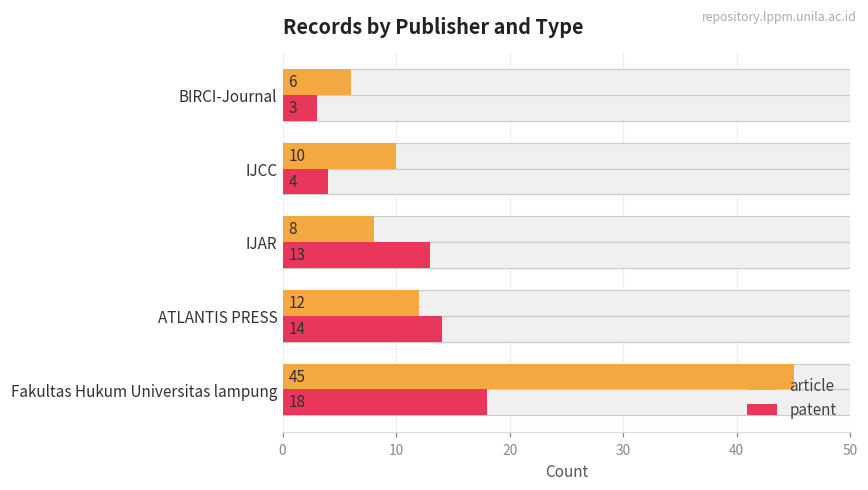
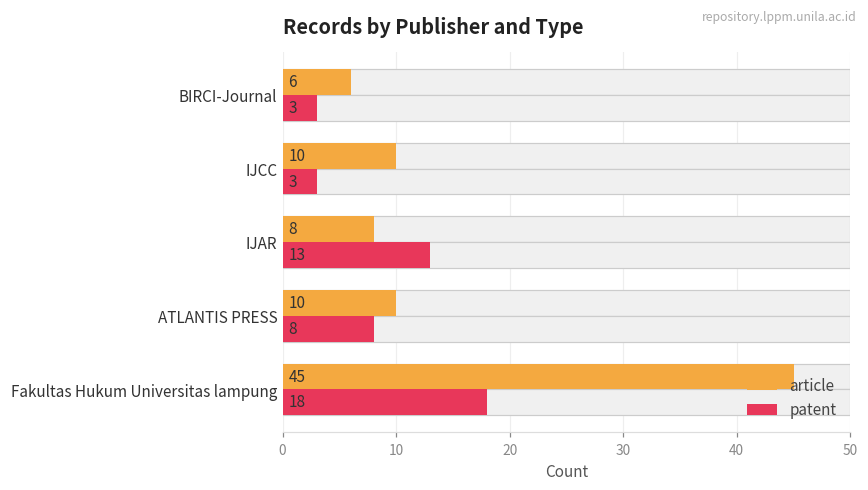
patent, IJCC: 4 -> 3
article, ATLANTIS PRESS: 12 -> 10
patent, ATLANTIS PRESS: 14 -> 8
